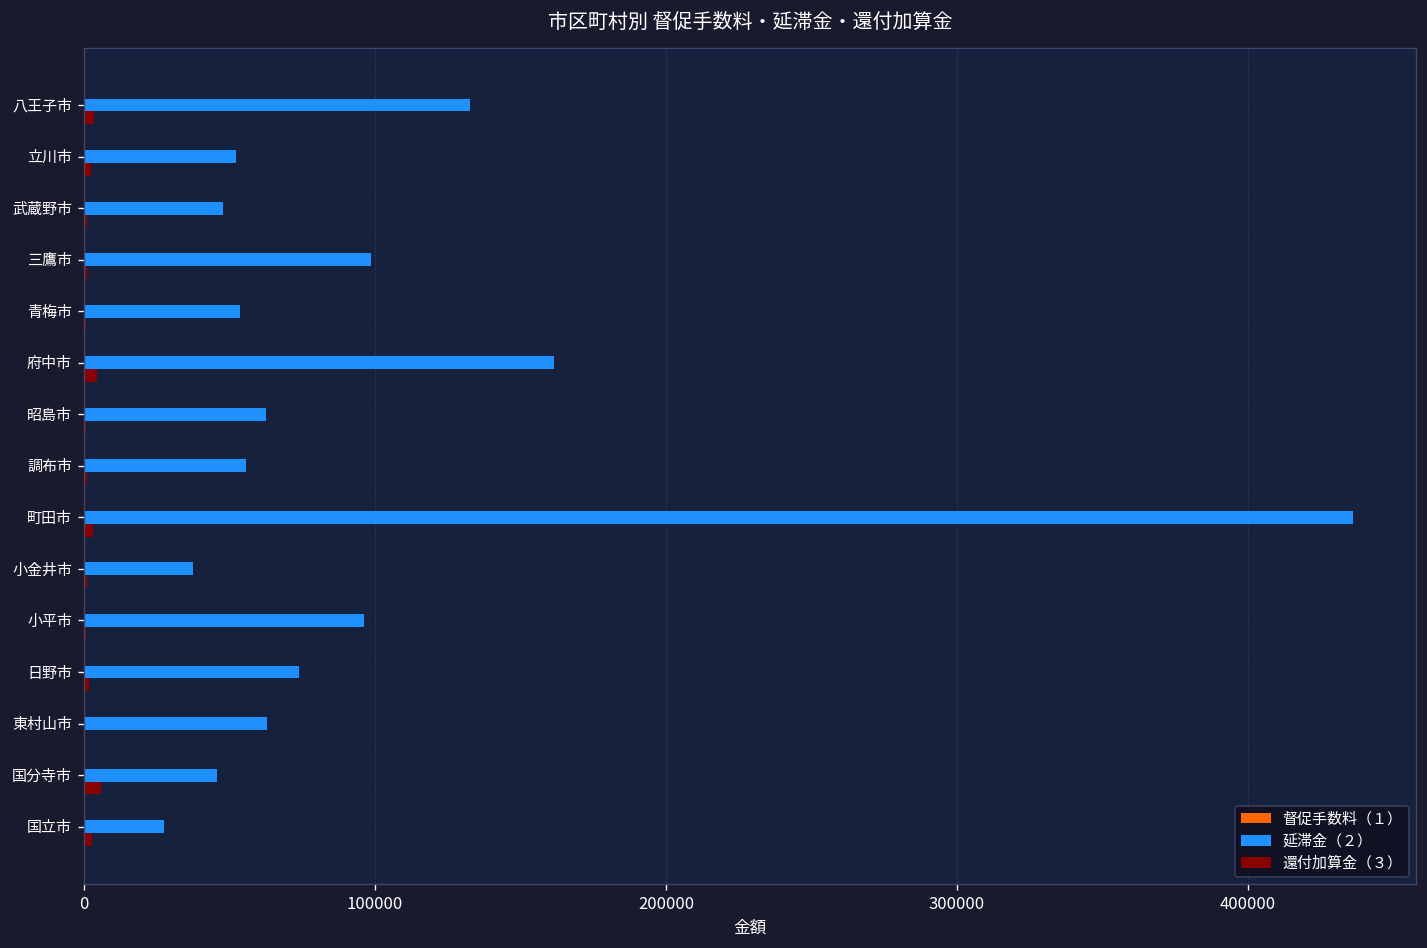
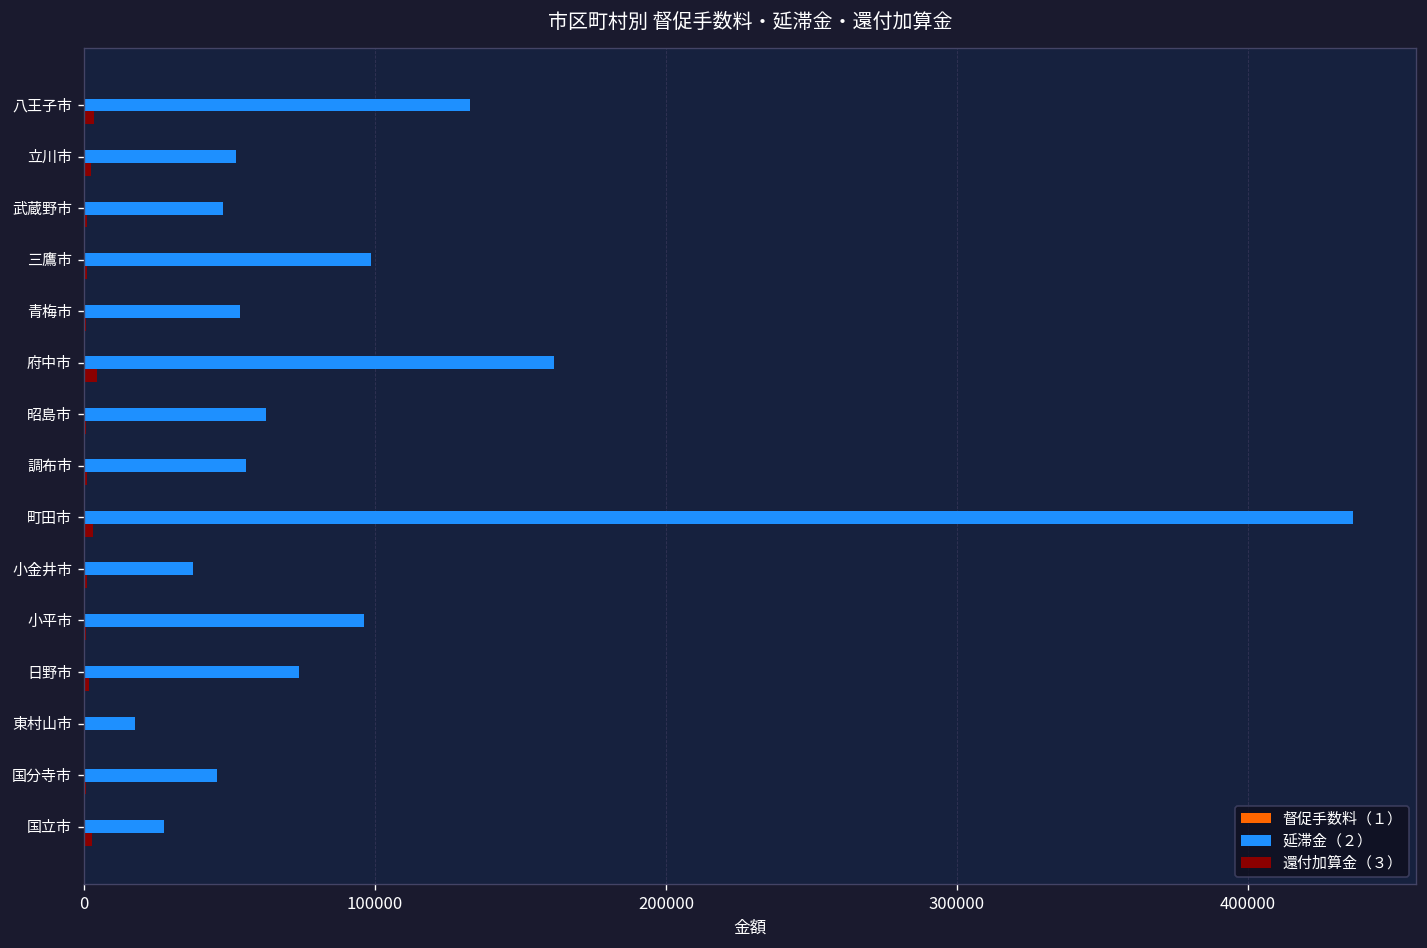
延滞金（２）, 東村山市: 63000 -> 18000
還付加算金（３）, 国分寺市: 6000 -> 1000
